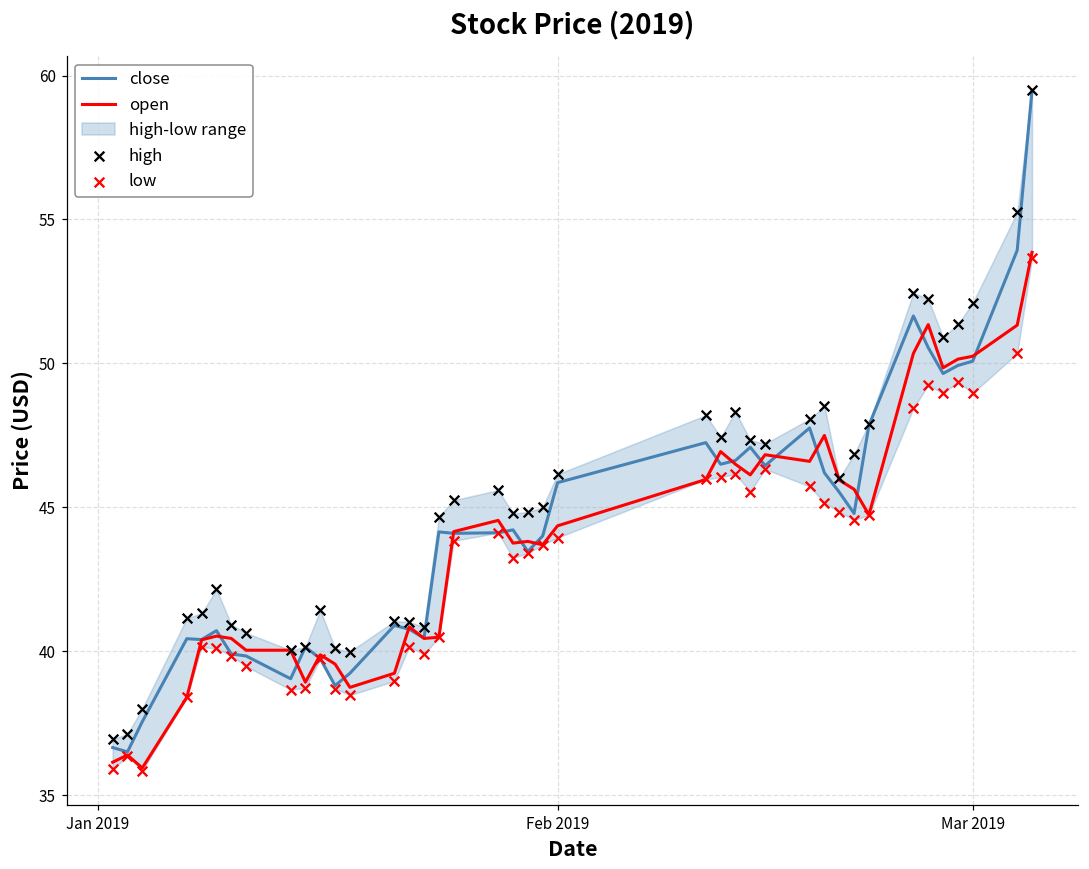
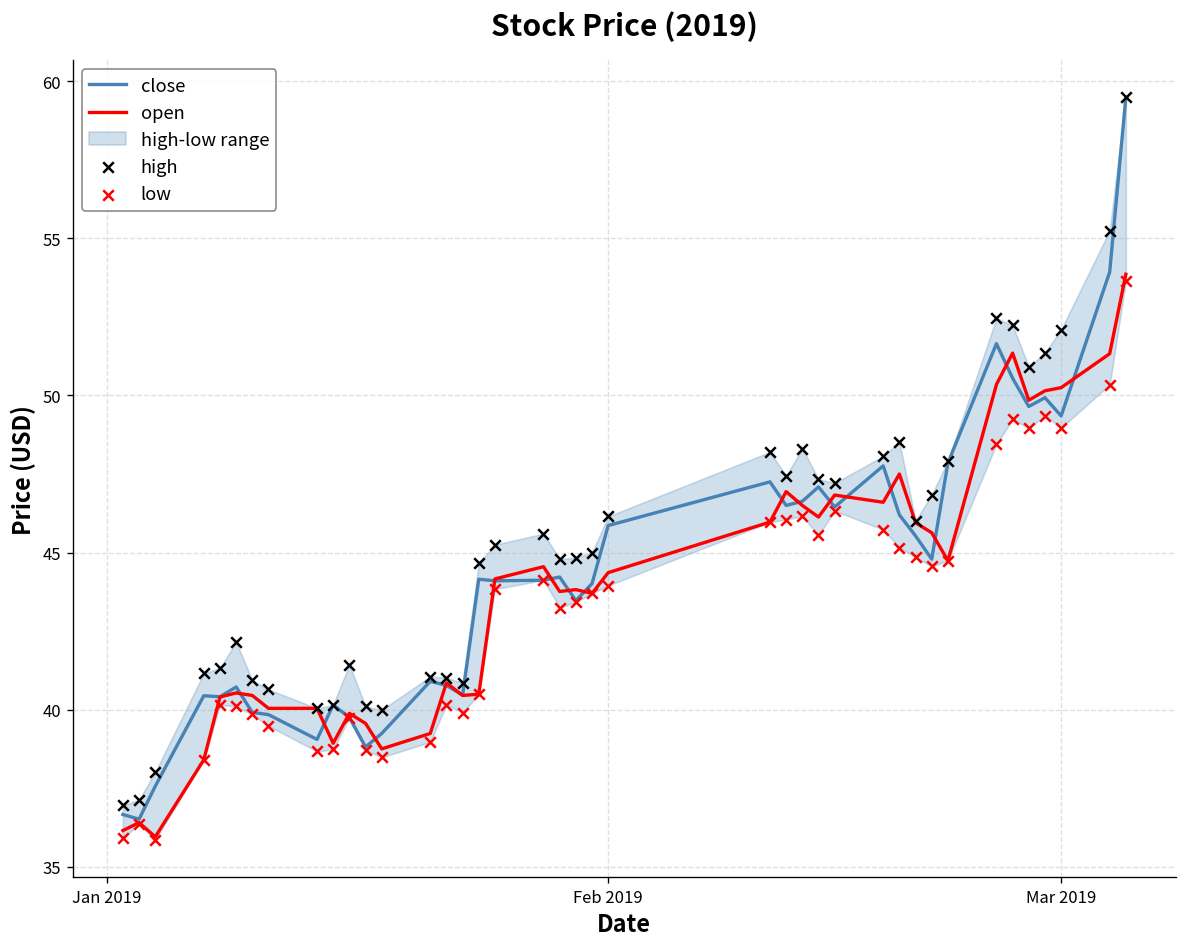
close, Mar 2019: 50.1 -> 49.4
